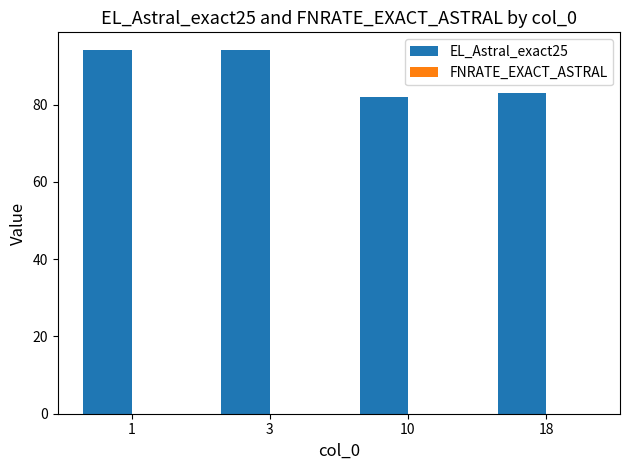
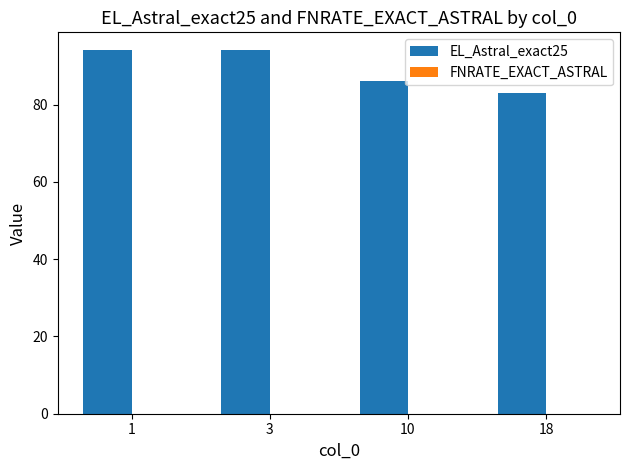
EL_Astral_exact25, 10: 82 -> 86
